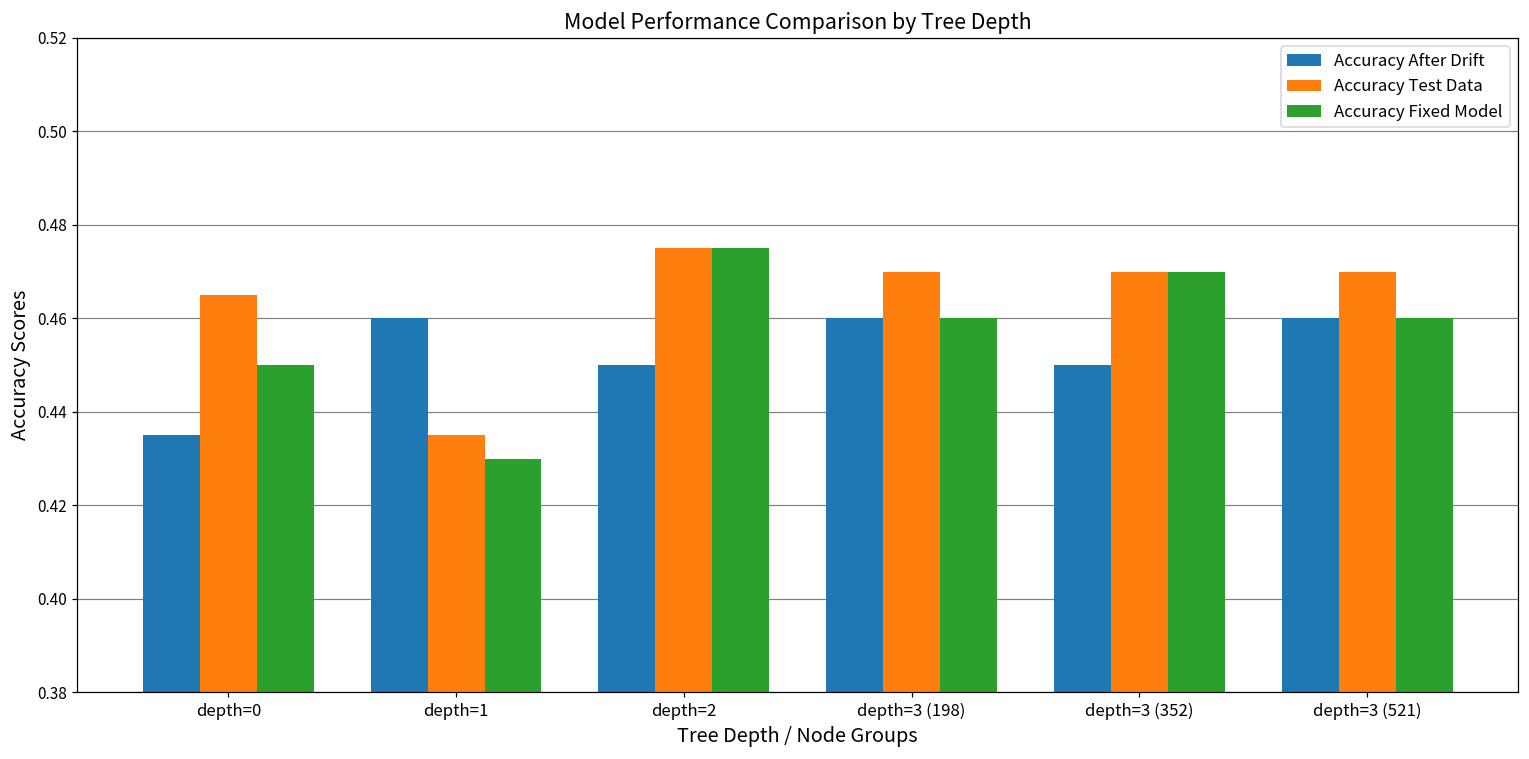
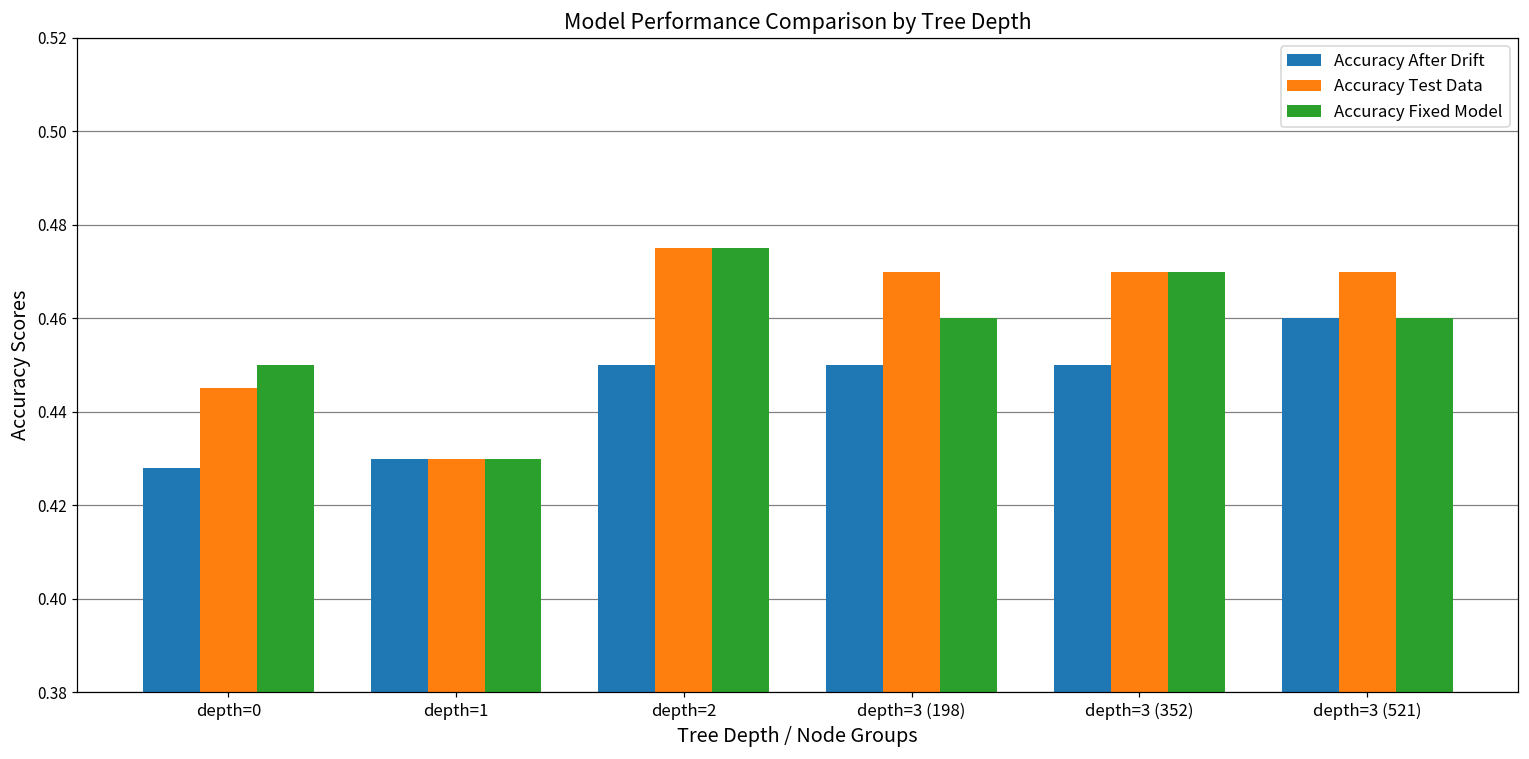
Accuracy After Drift, depth=0: 0.435 -> 0.428
Accuracy Test Data, depth=0: 0.465 -> 0.445
Accuracy After Drift, depth=1: 0.46 -> 0.43
Accuracy Test Data, depth=1: 0.435 -> 0.430
Accuracy After Drift, depth=3 (198): 0.46 -> 0.45
